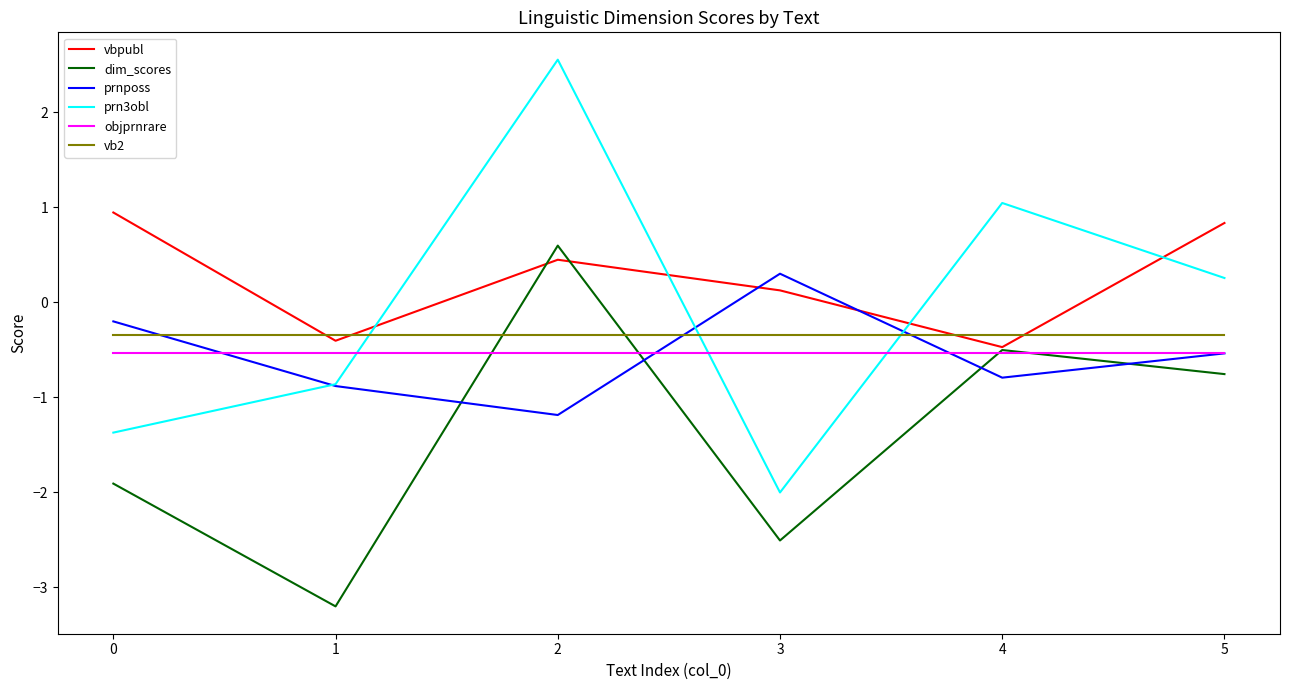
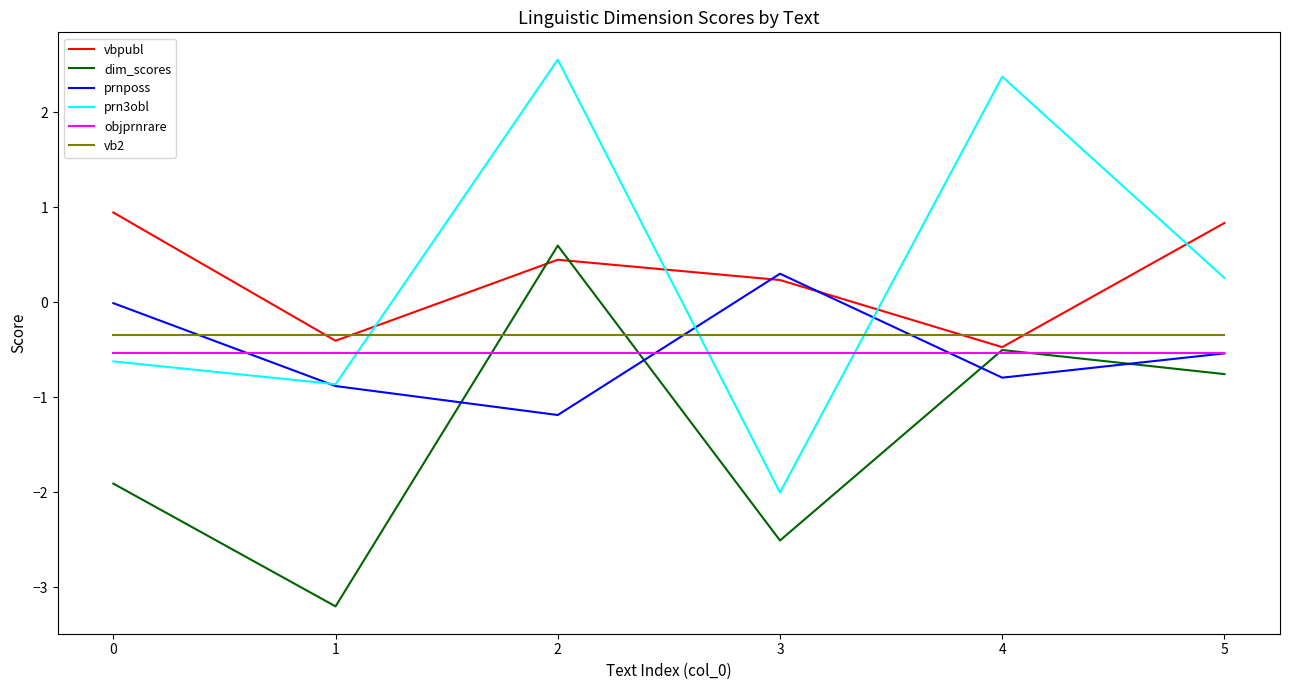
prnposs, 0: -0.2 -> 0.0
prn3obl, 0: -1.4 -> -0.6
vbpubl, 3: 0.1 -> 0.2
prn3obl, 4: 1.0 -> 2.4
